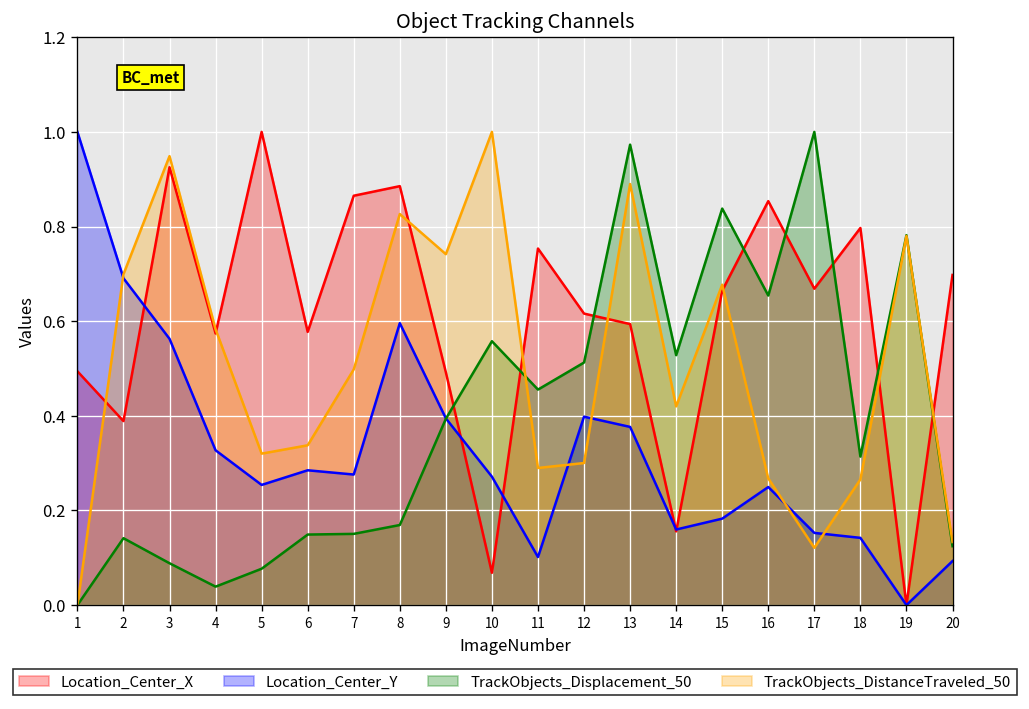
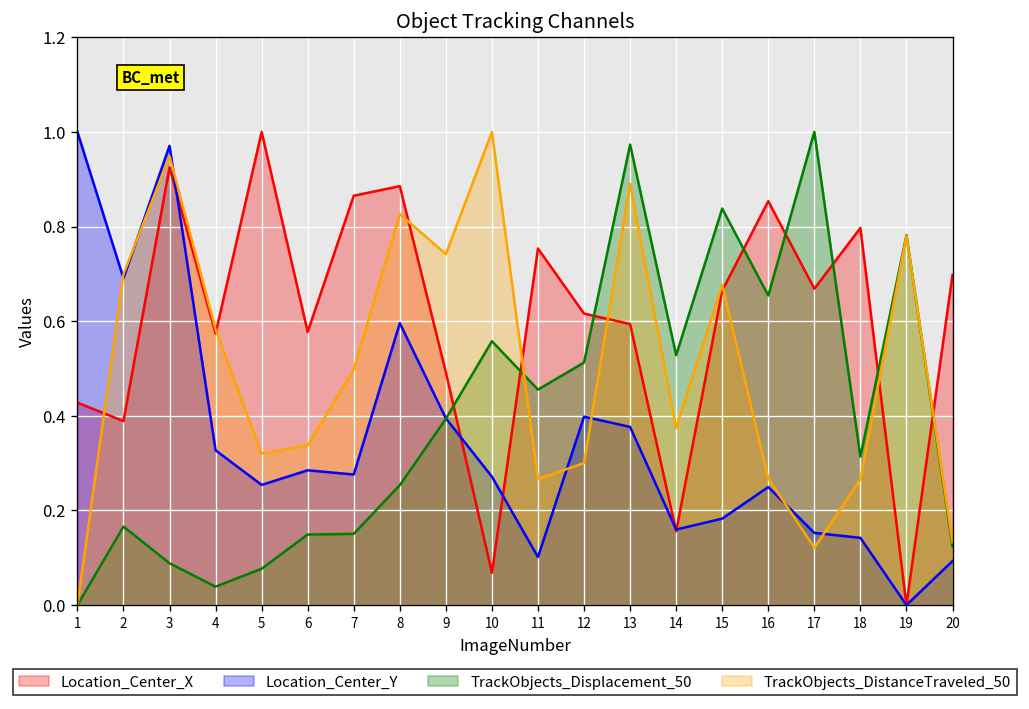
Location_Center_X, 1: 0.49 -> 0.43
TrackObjects_Displacement_50, 2: 0.14 -> 0.17
Location_Center_Y, 3: 0.56 -> 0.97
TrackObjects_Displacement_50, 8: 0.17 -> 0.25
TrackObjects_DistanceTraveled_50, 11: 0.29 -> 0.27
TrackObjects_DistanceTraveled_50, 14: 0.42 -> 0.37
